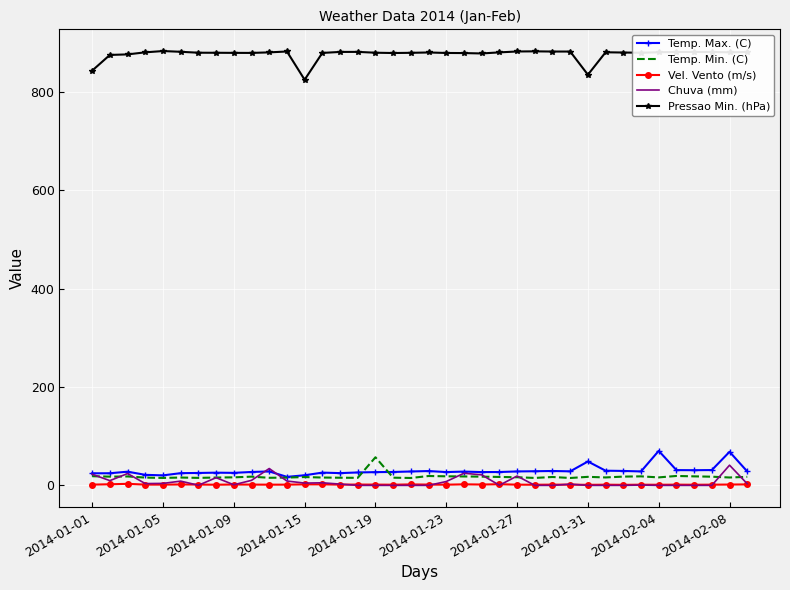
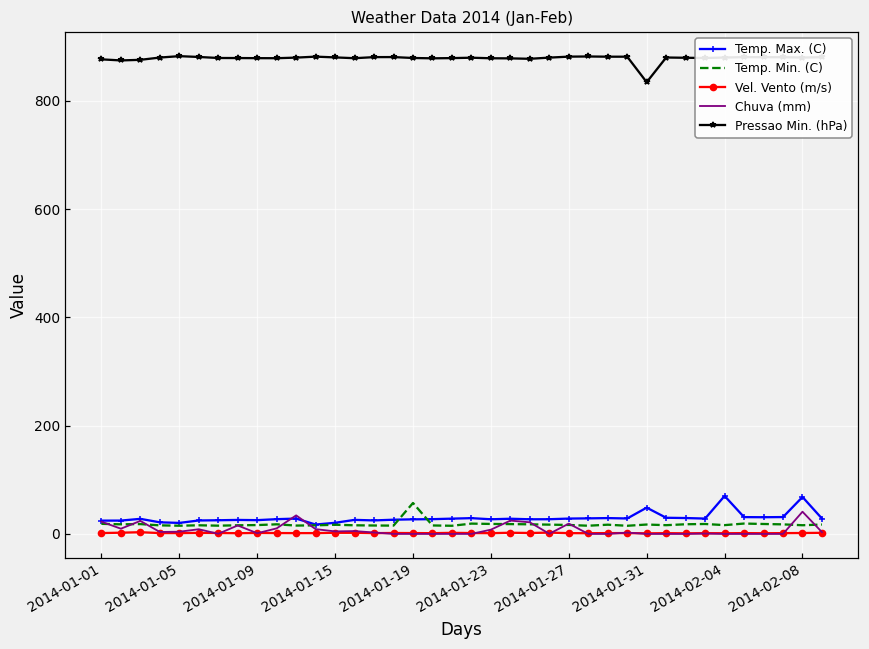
Pressao Min. (hPa), 2014-01-01: 840 -> 880
Pressao Min. (hPa), 2014-01-15: 820 -> 880
